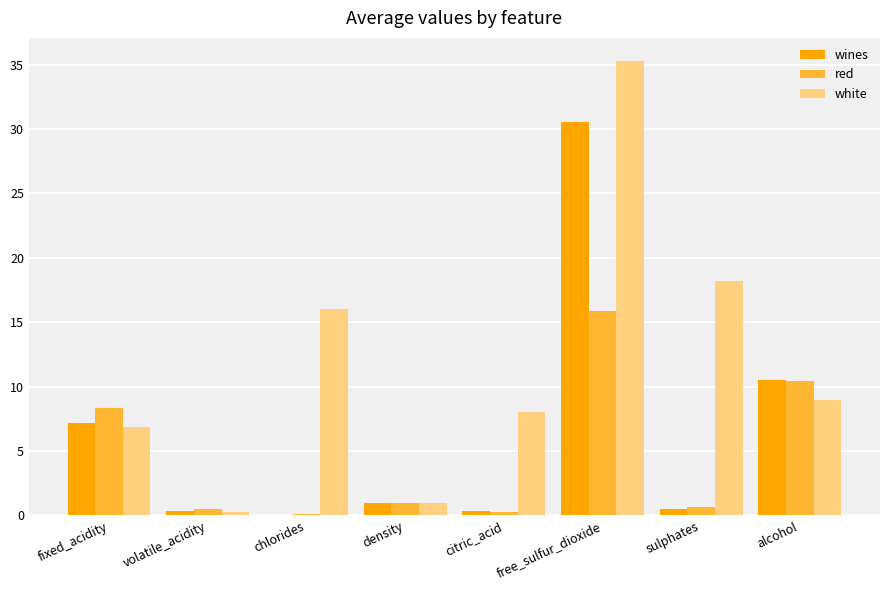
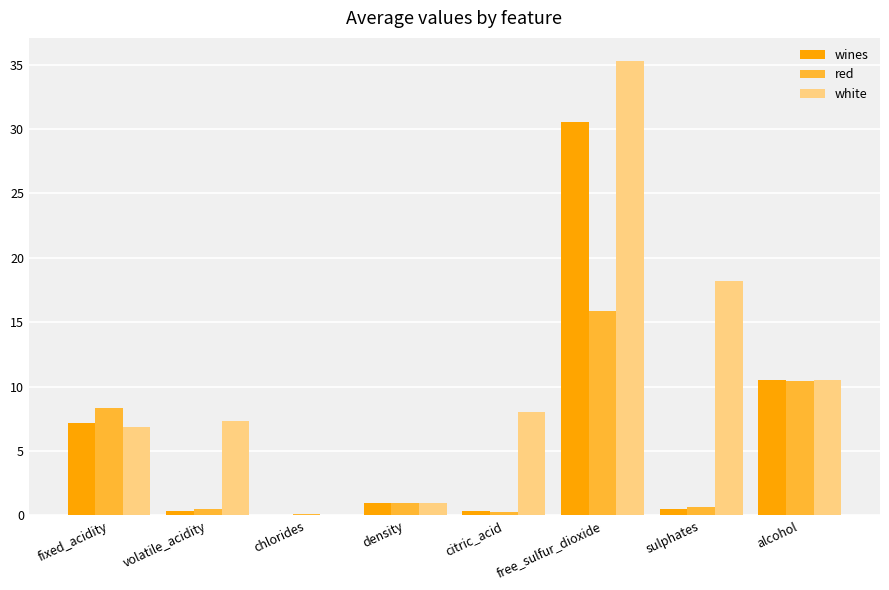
white, volatile_acidity: 0.3 -> 7.4
white, chlorides: 16.1 -> 0.0
white, alcohol: 9.0 -> 10.5
